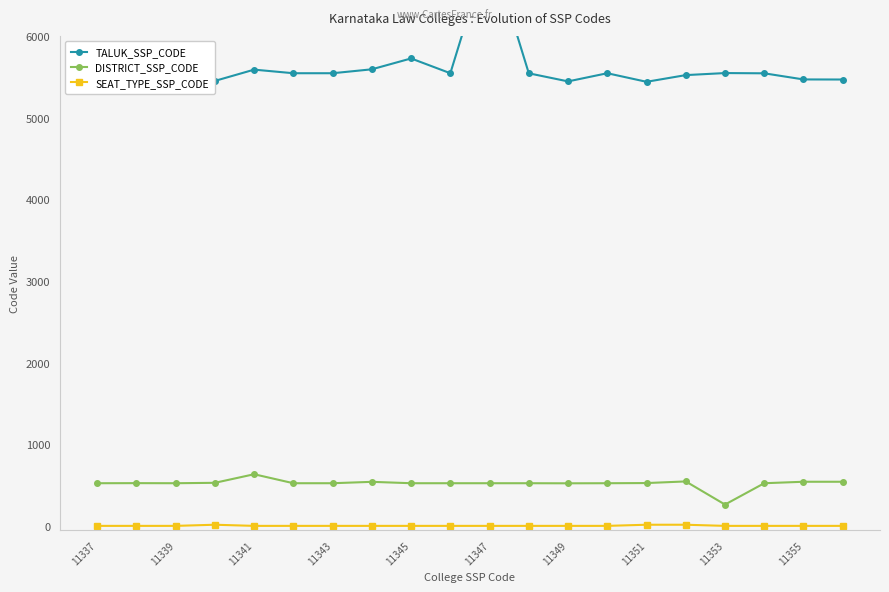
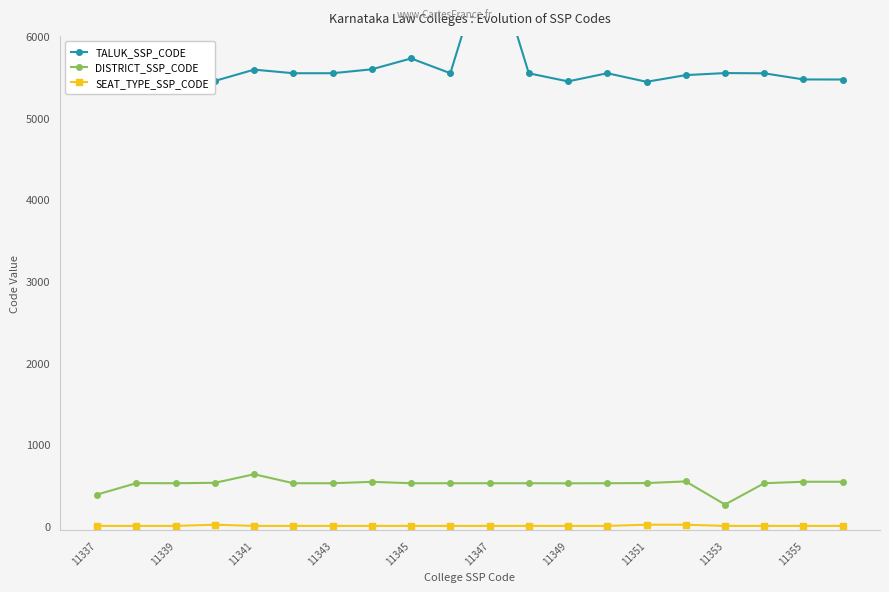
DISTRICT_SSP_CODE, 11337: 500 -> 400
